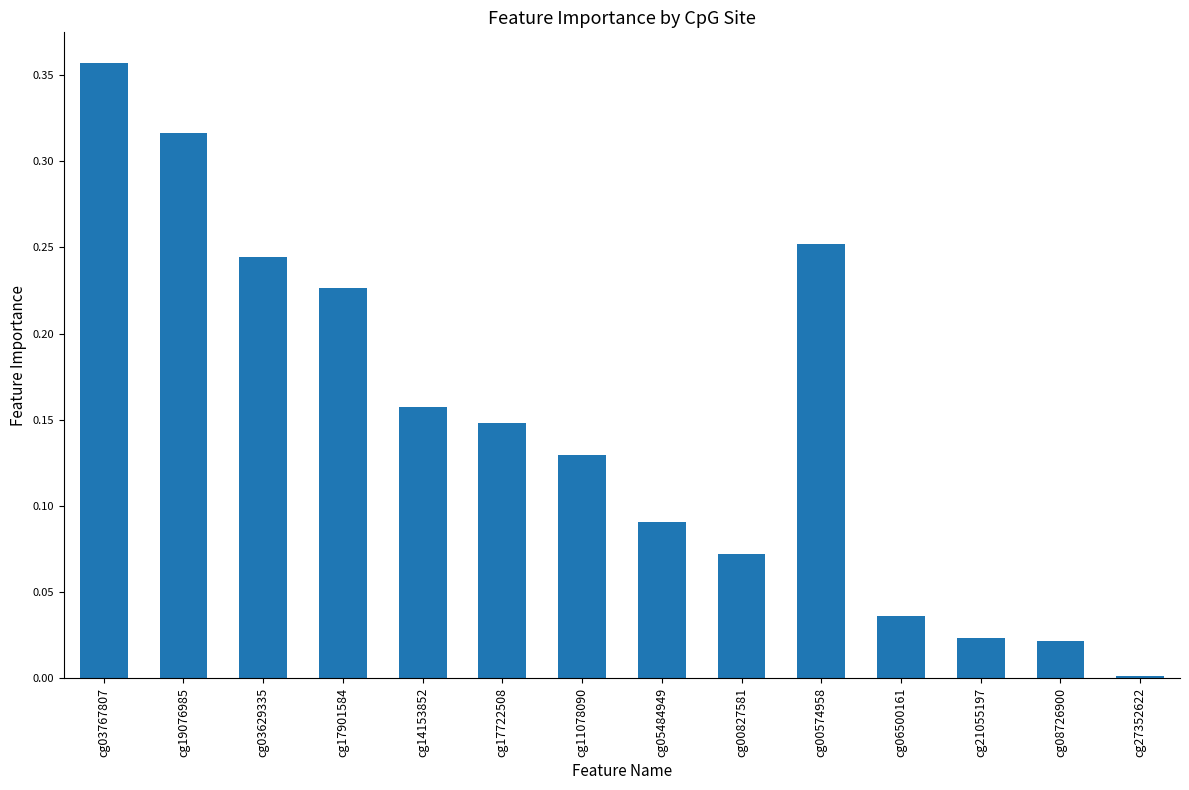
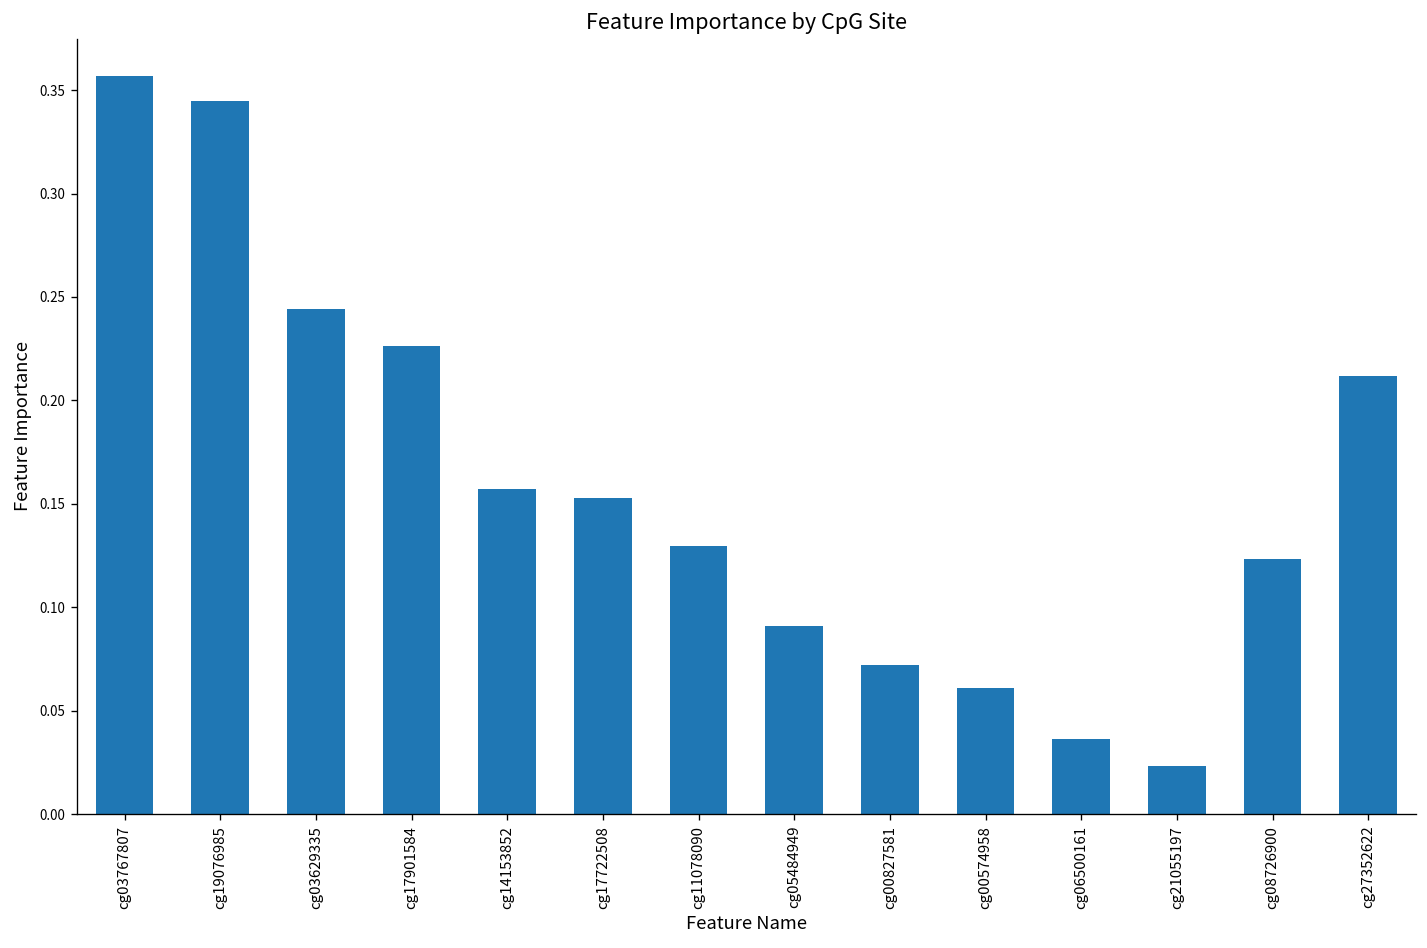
cg19076985: 0.316 -> 0.345
cg17722508: 0.148 -> 0.153
cg00574958: 0.252 -> 0.061
cg08726900: 0.022 -> 0.123
cg27352622: 0.001 -> 0.212
